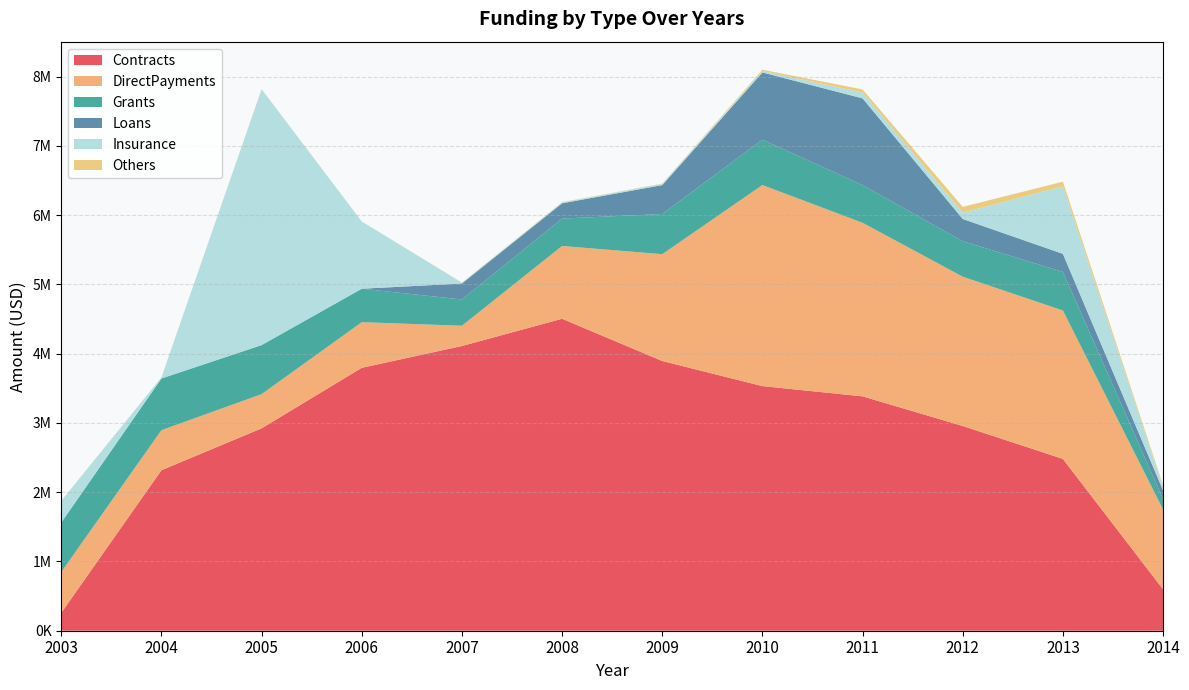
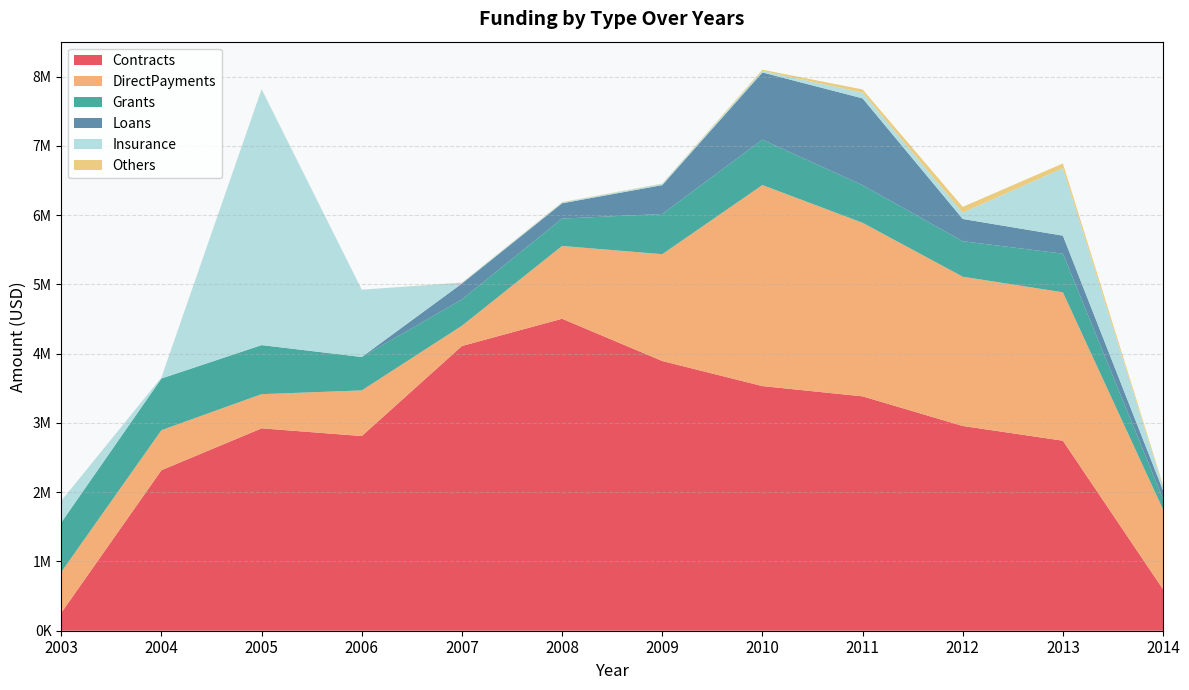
Contracts, 2006: 3800000 -> 2800000
Contracts, 2013: 2500000 -> 2700000
